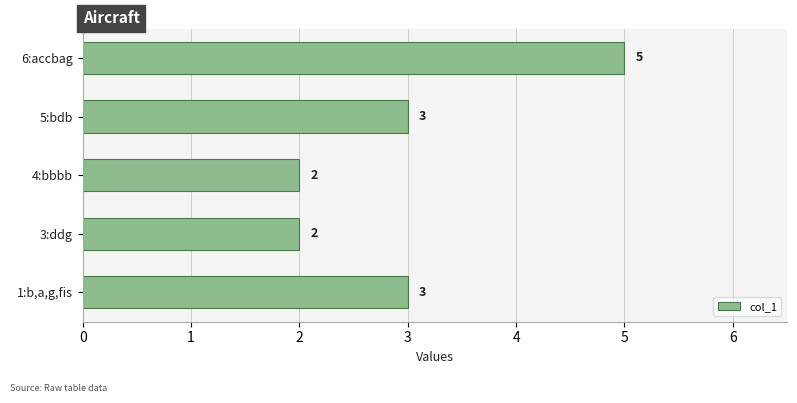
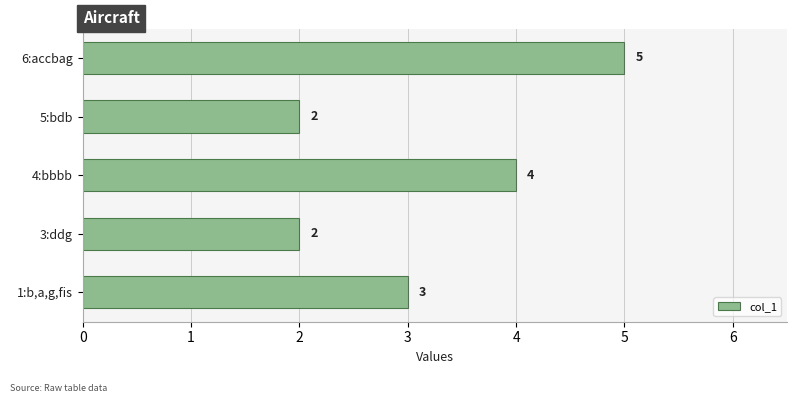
5:bdb: 3 -> 2
4:bbbb: 2 -> 4
